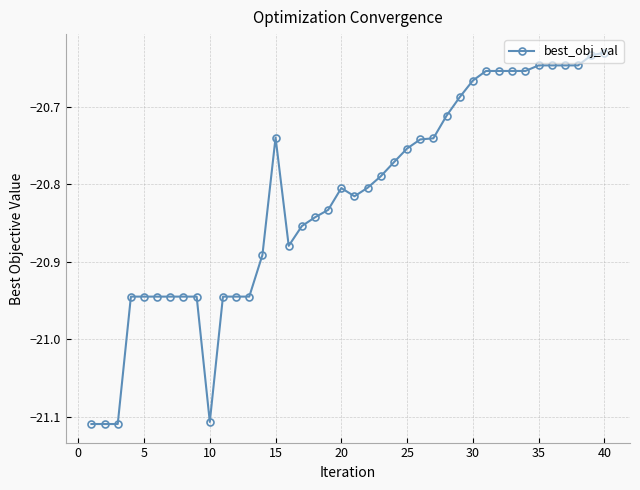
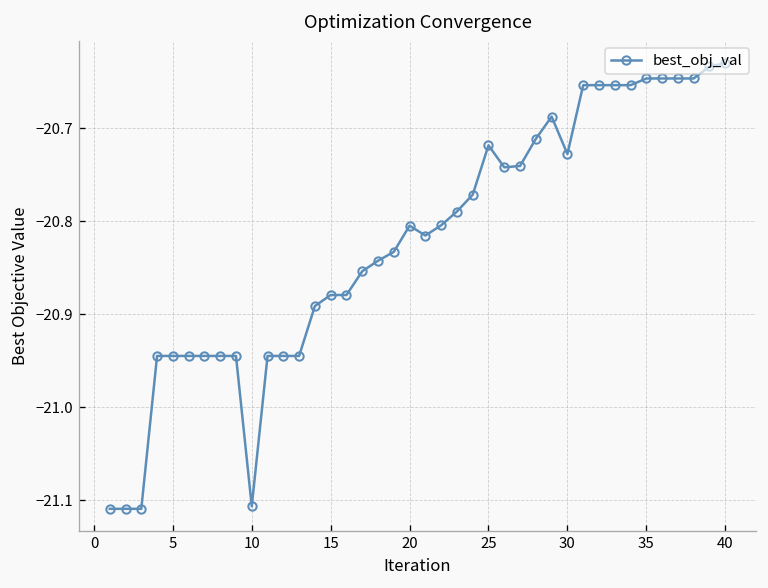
15: -20.74 -> -20.88
25: -20.75 -> -20.72
30: -20.67 -> -20.73
